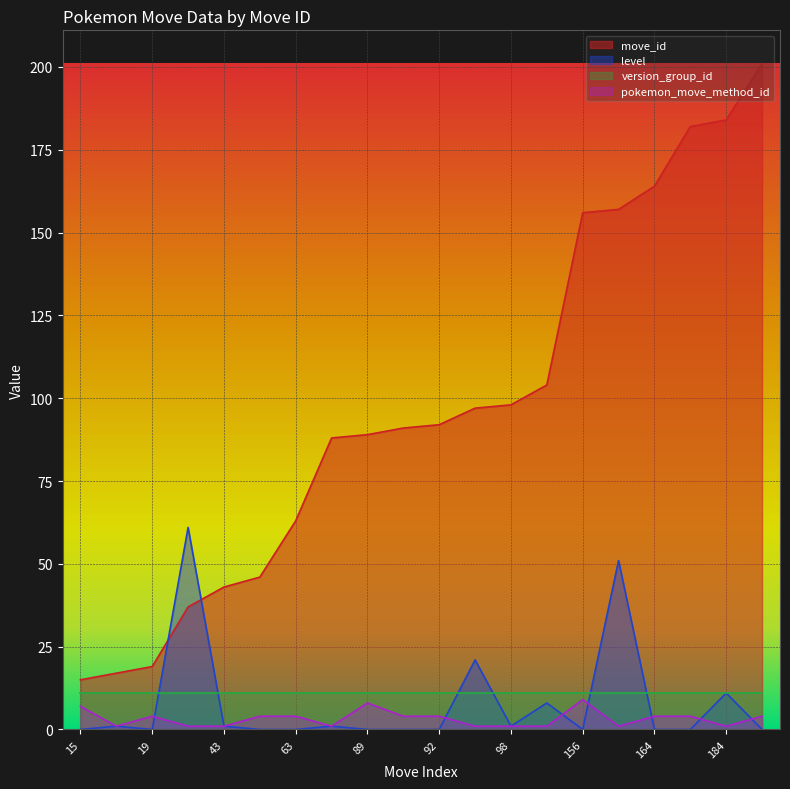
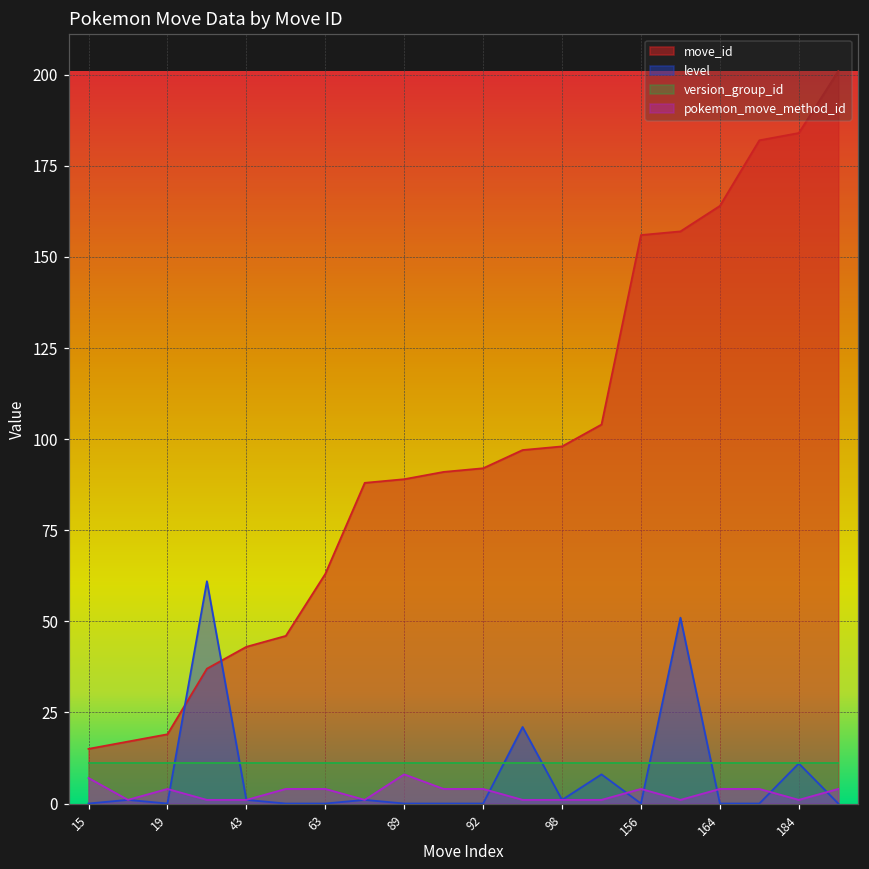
pokemon_move_method_id, 156: 9 -> 4
